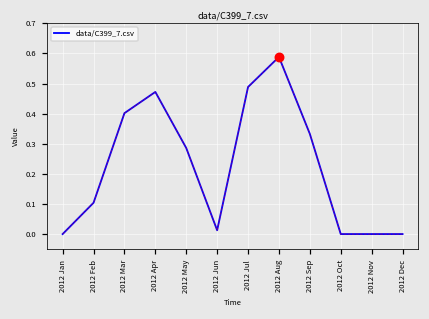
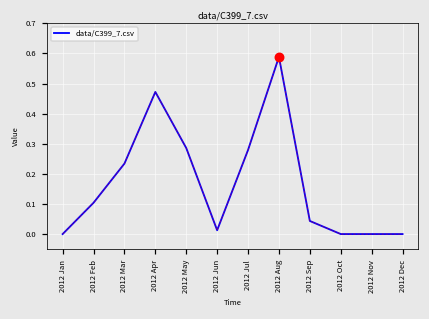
data/C399_7.csv, 2012 Mar: 0.40 -> 0.23
data/C399_7.csv, 2012 Jul: 0.49 -> 0.28
data/C399_7.csv, 2012 Sep: 0.33 -> 0.04
